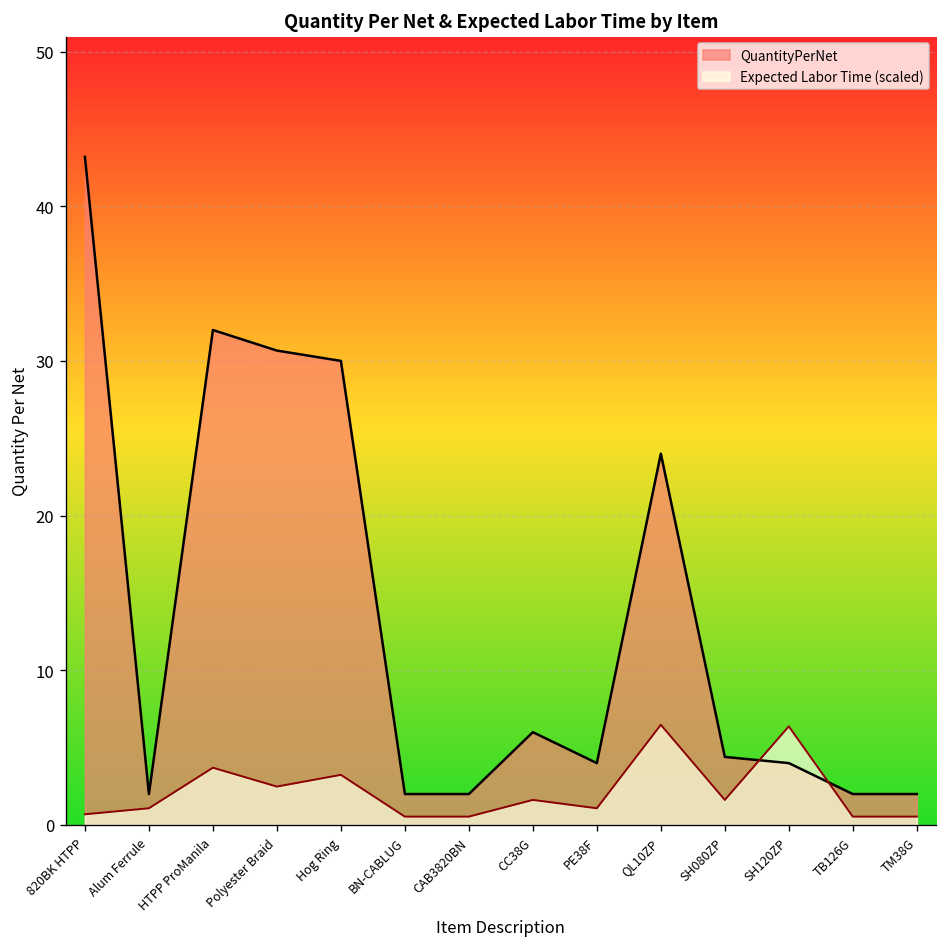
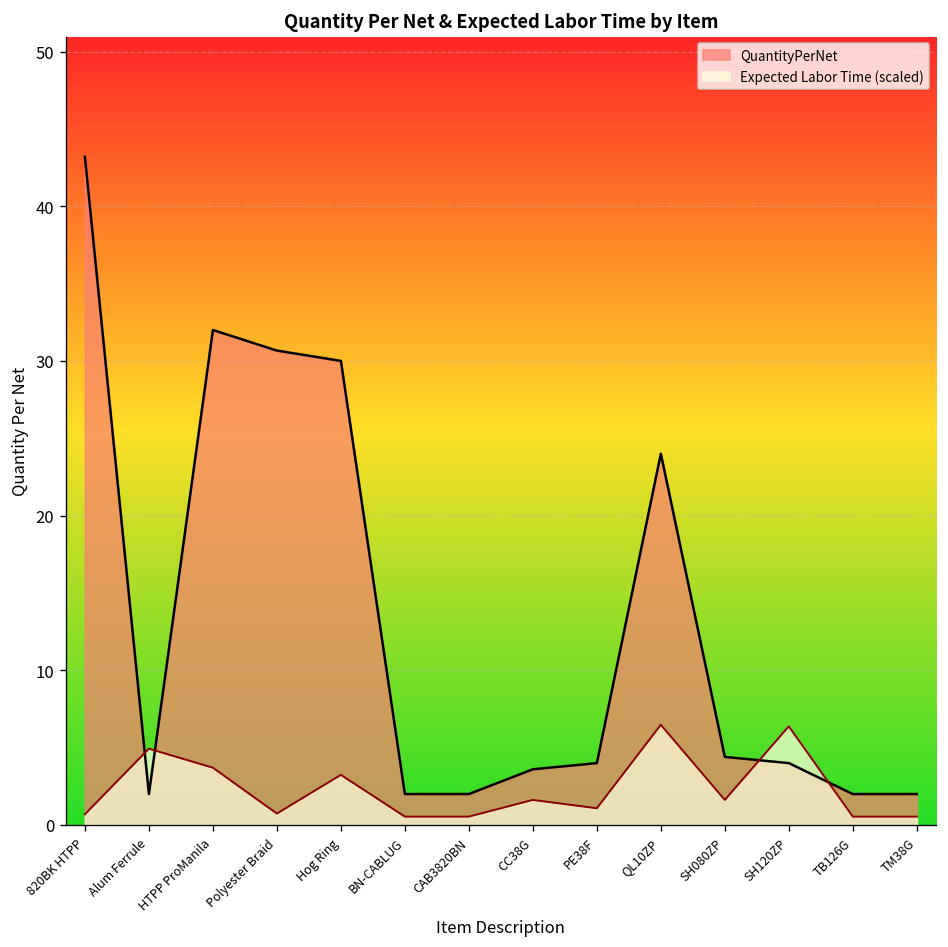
Expected Labor Time (scaled), Alum Ferrule: 1.1 -> 4.9
Expected Labor Time (scaled), Polyester Braid: 2.5 -> 0.7
QuantityPerNet, CC38G: 6.0 -> 3.6
